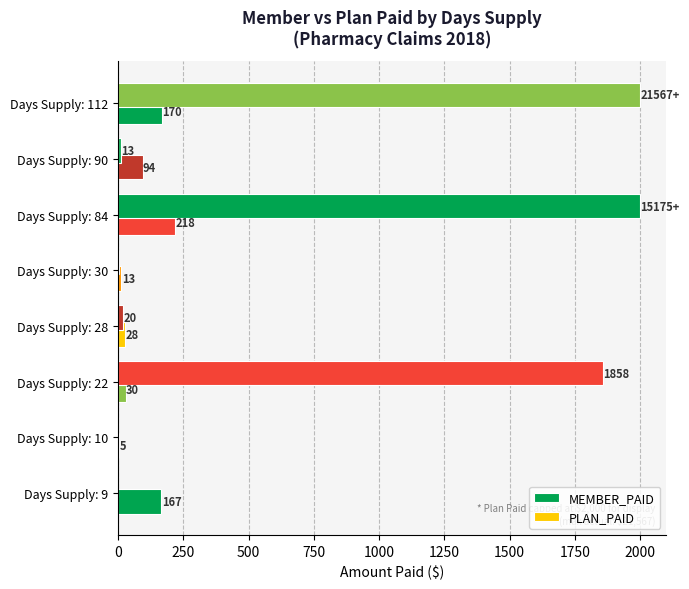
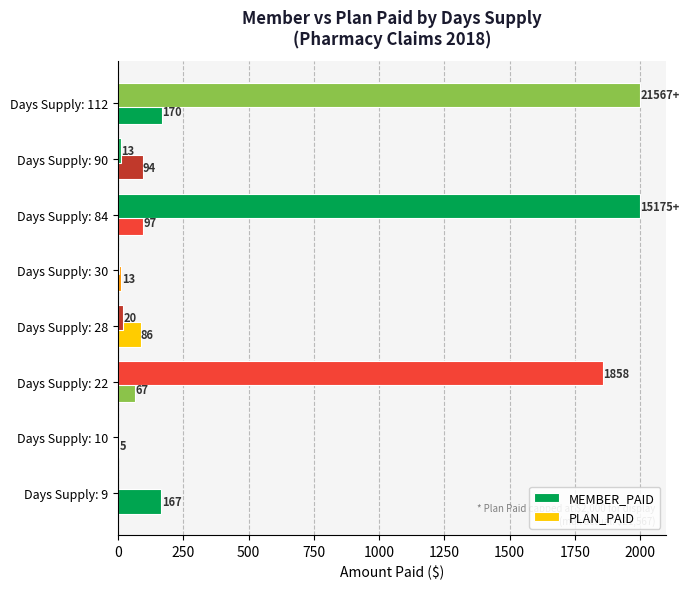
MEMBER_PAID, Days Supply: 84: 218 -> 97
MEMBER_PAID, Days Supply: 28: 28 -> 86
MEMBER_PAID, Days Supply: 22: 30 -> 67
